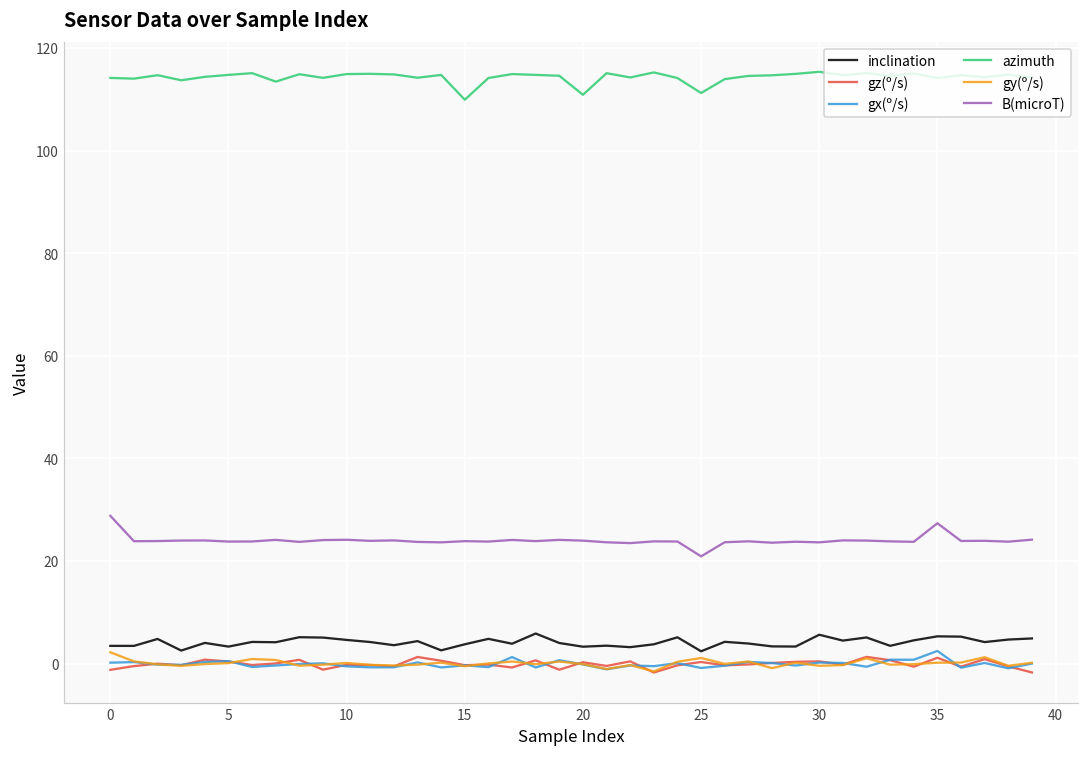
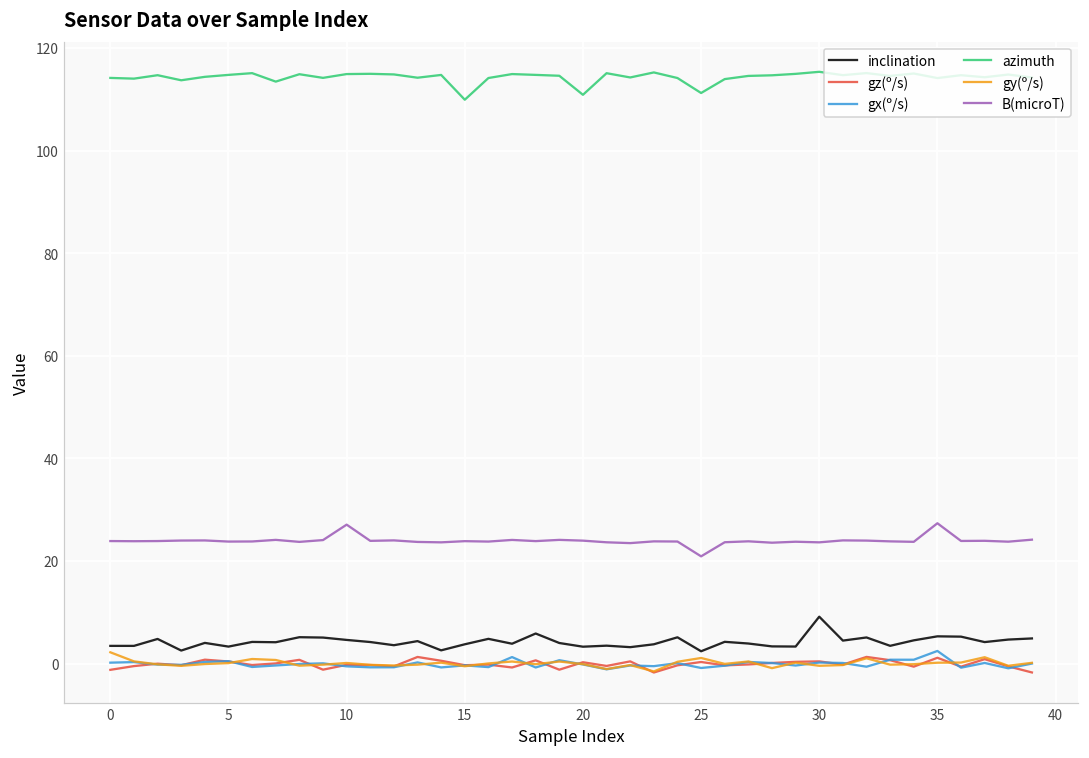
B(microT), 0: 29 -> 24
B(microT), 10: 24 -> 27
inclination, 30: 6 -> 9
